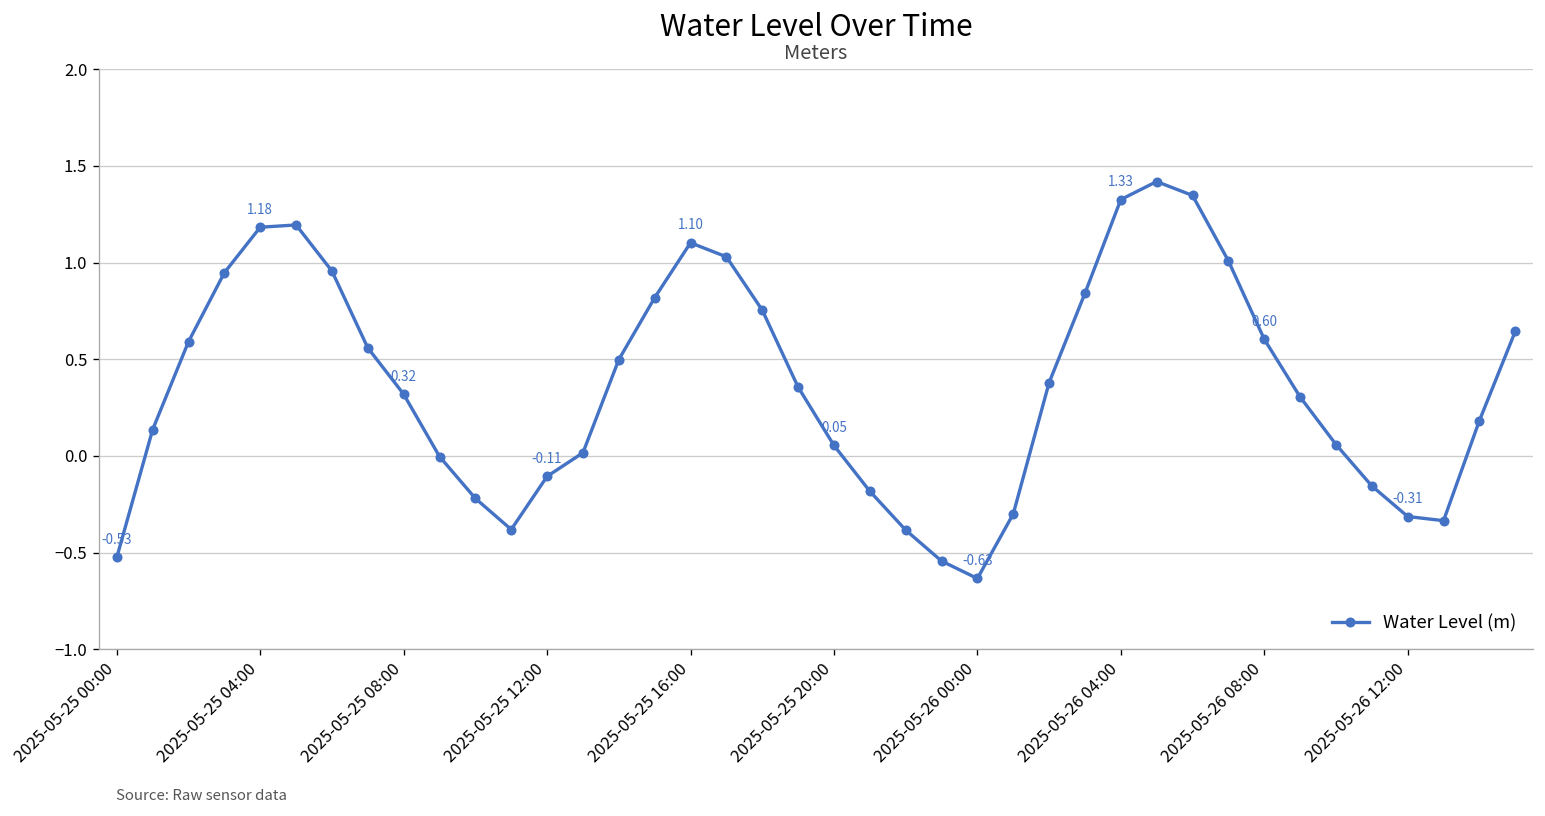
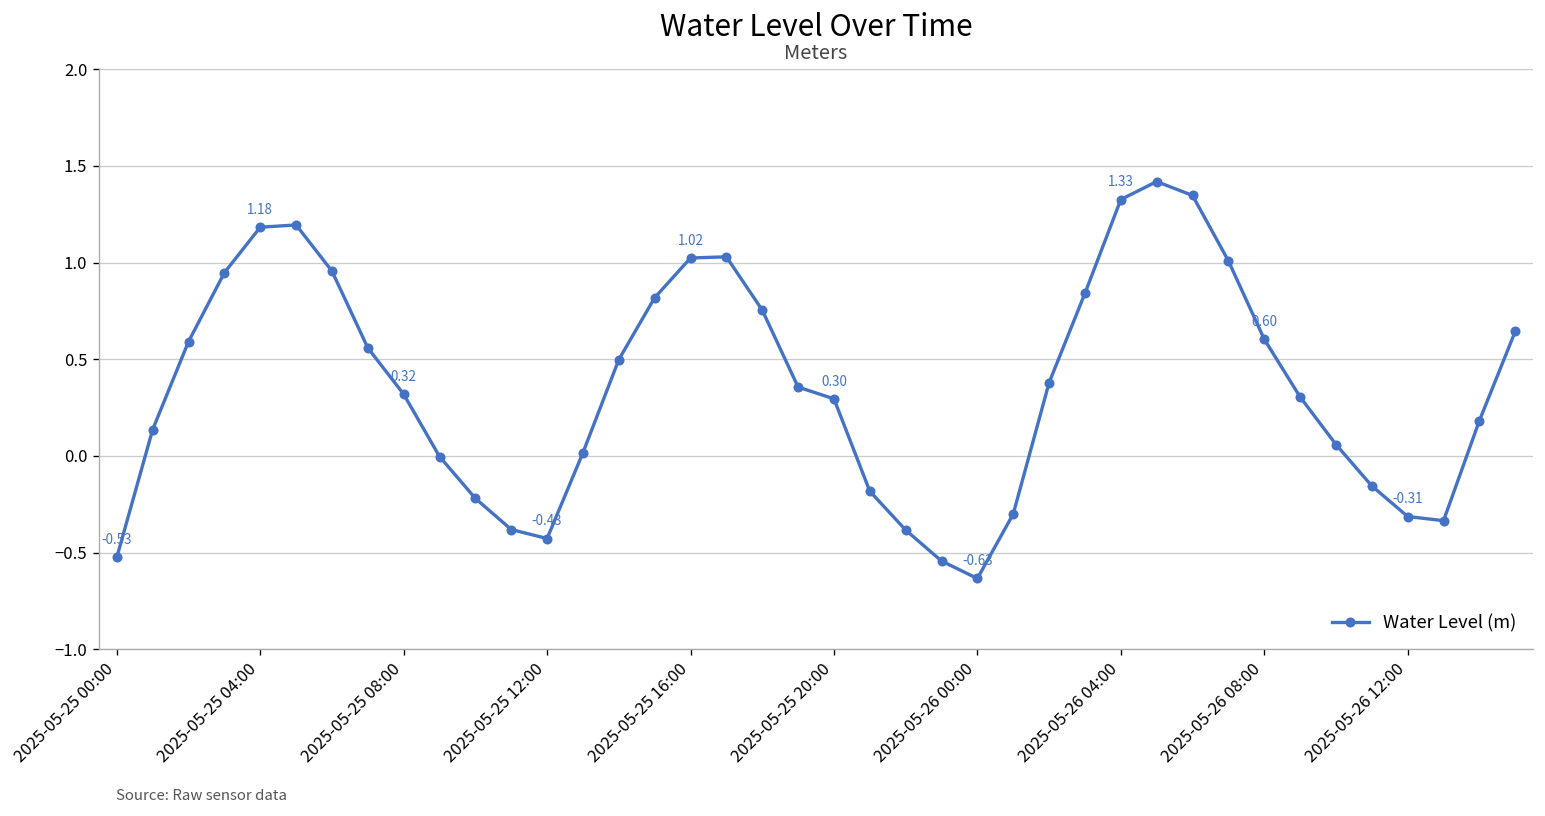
2025-05-25 12:00: -0.11 -> -0.43
2025-05-25 16:00: 1.10 -> 1.02
2025-05-25 20:00: 0.05 -> 0.30
